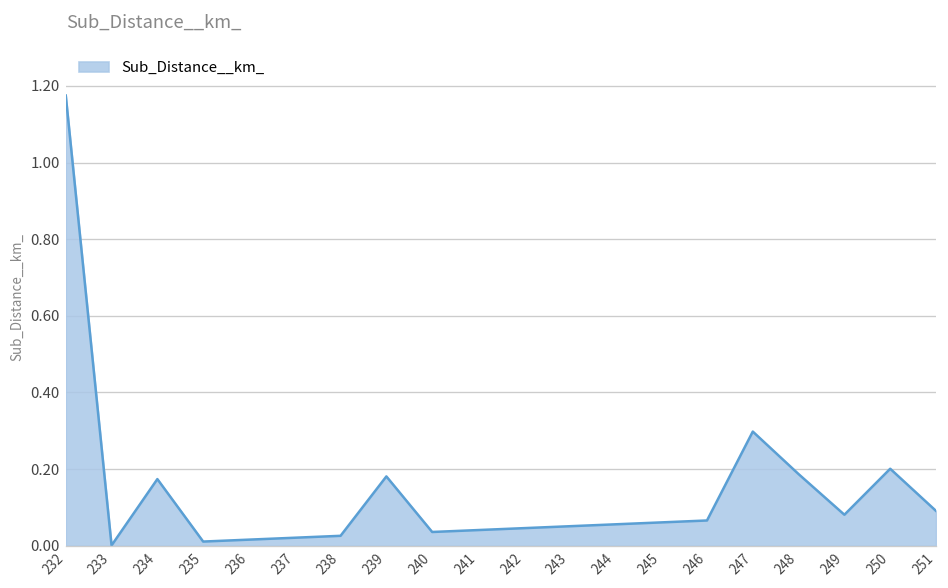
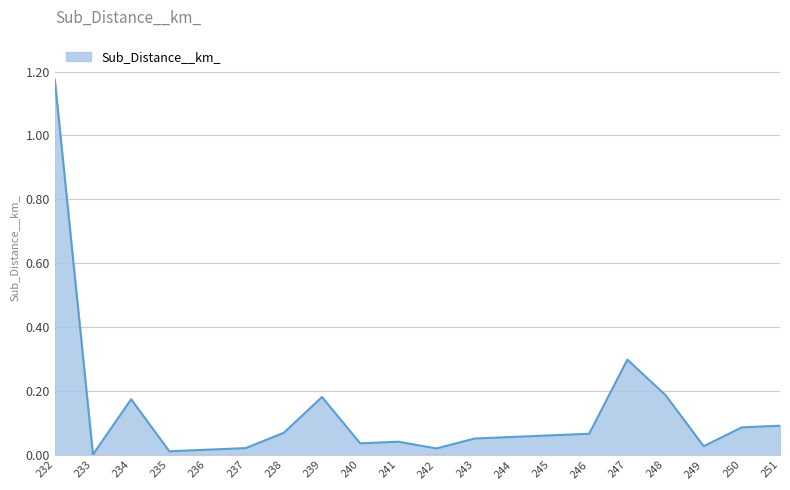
238: 0.03 -> 0.07
242: 0.05 -> 0.02
249: 0.08 -> 0.03
250: 0.20 -> 0.09
